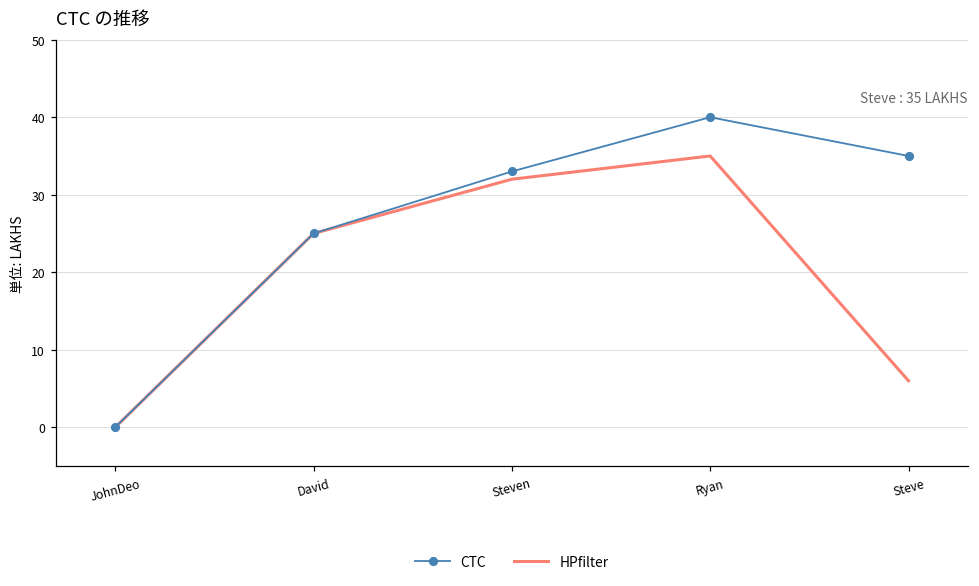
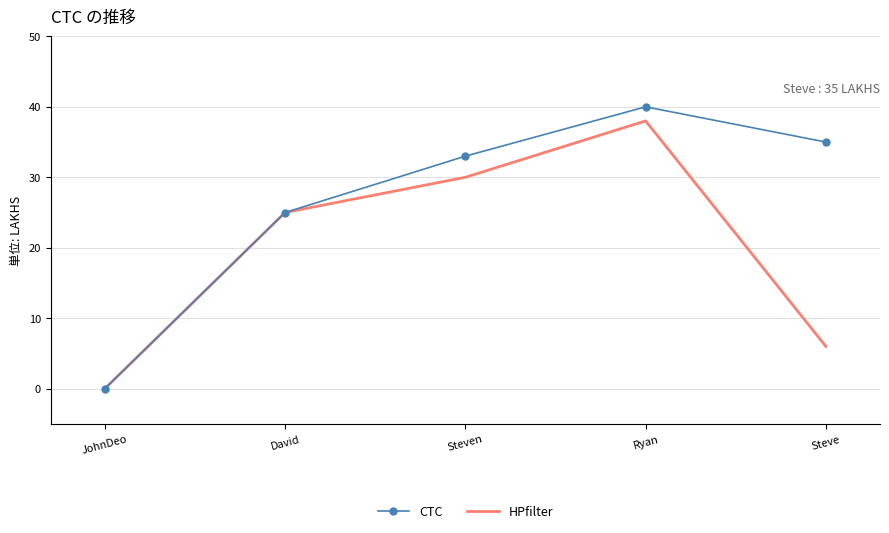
HPfilter, Steven: 32 -> 30
HPfilter, Ryan: 35 -> 38
